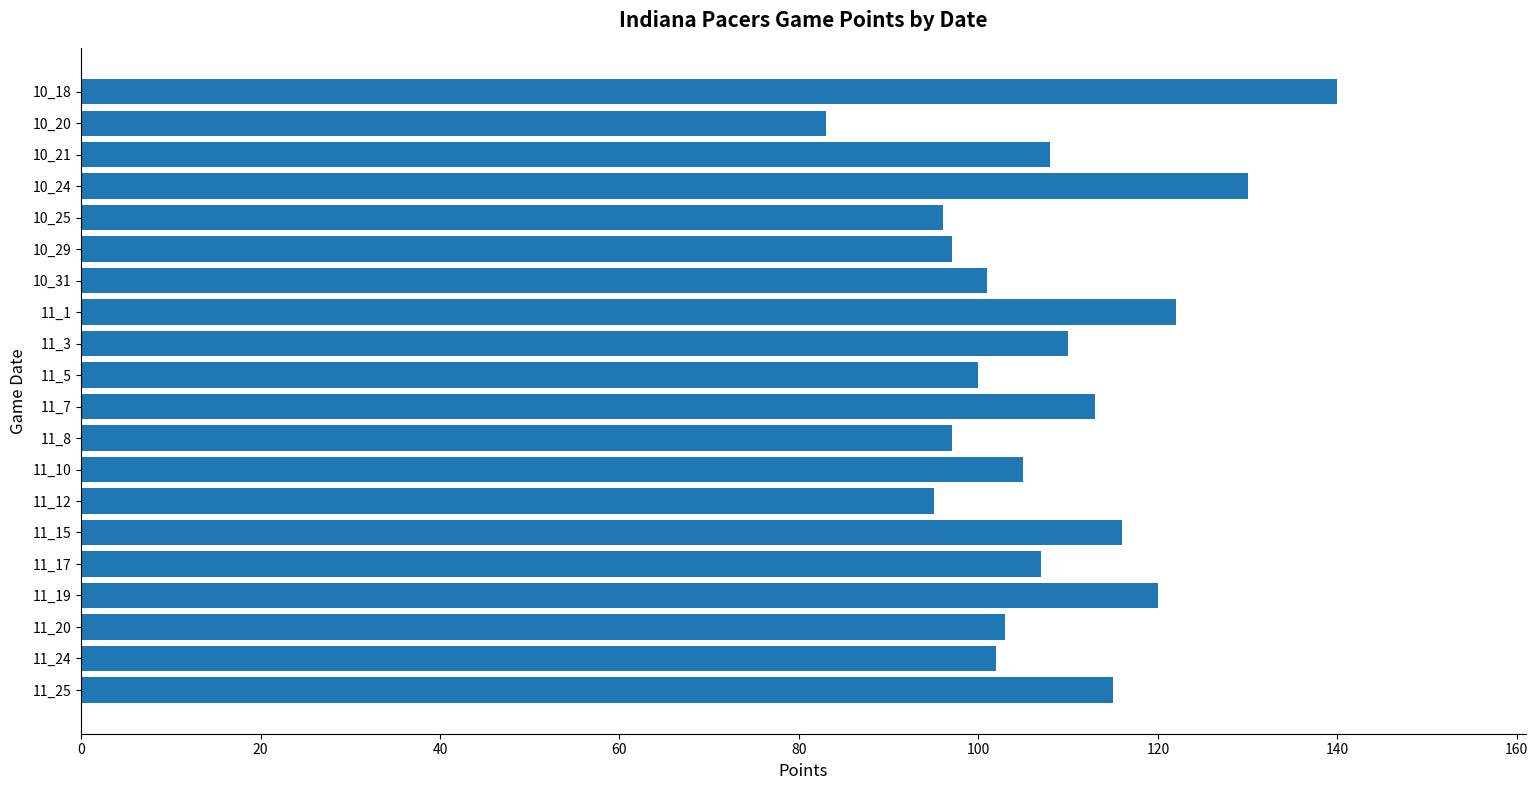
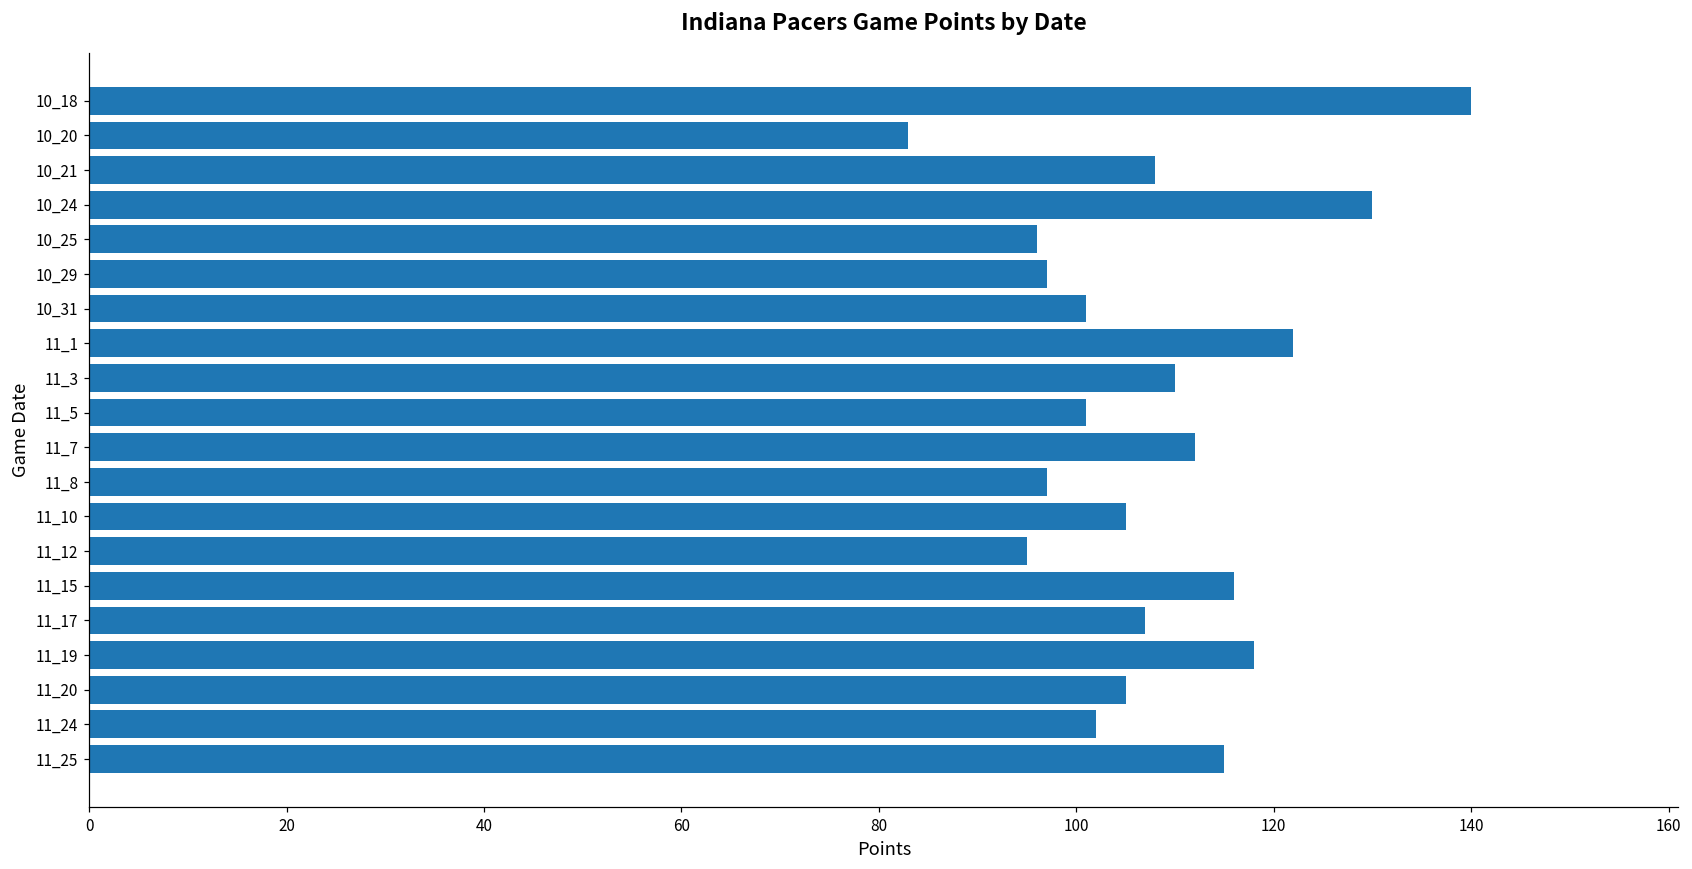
11_5: 100 -> 101
11_7: 113 -> 112
11_19: 120 -> 118
11_20: 103 -> 105
